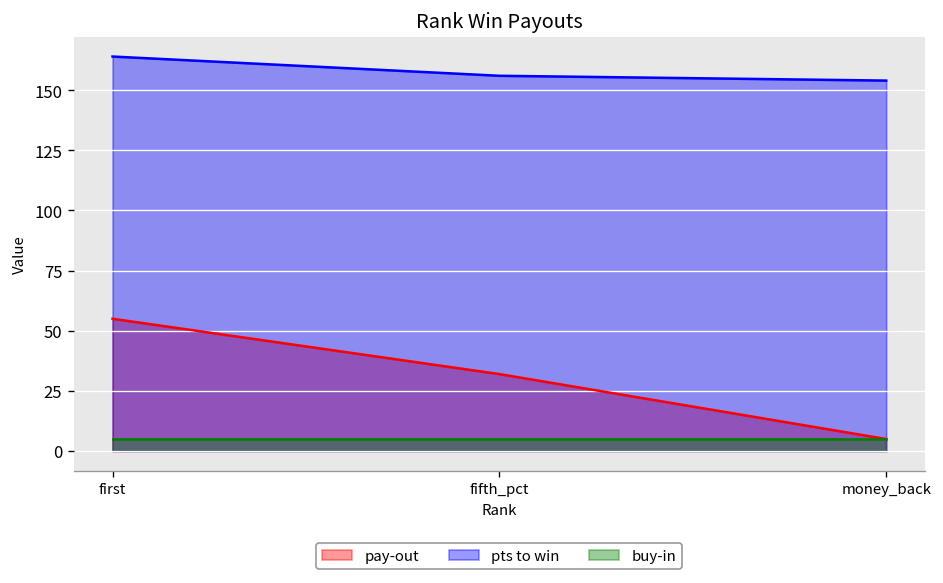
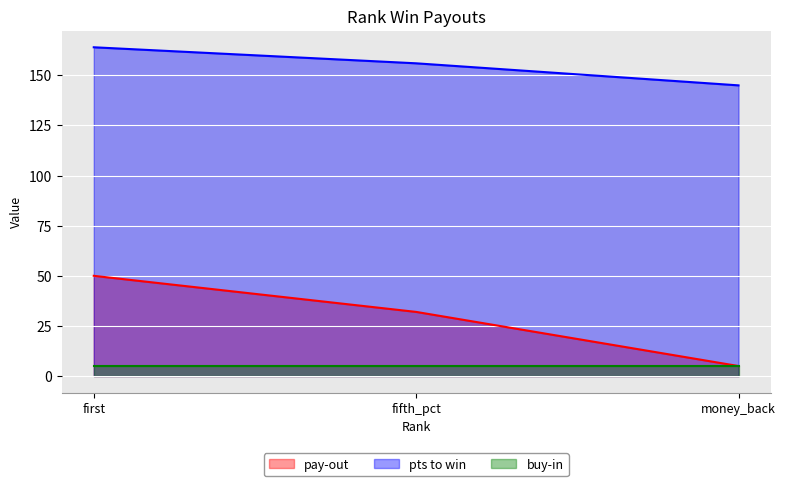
pay-out, first: 55 -> 50
pts to win, money_back: 154 -> 145
